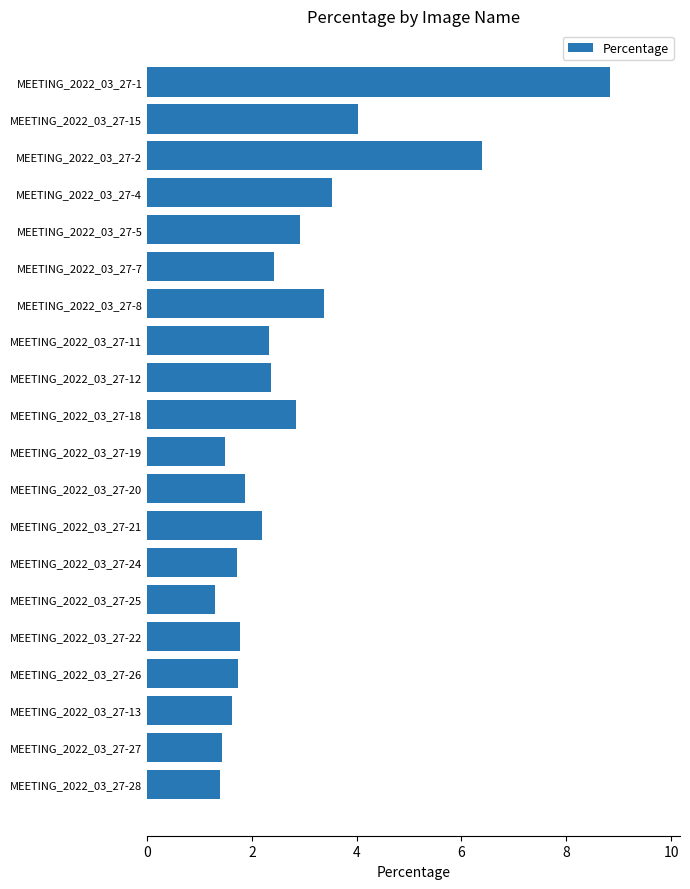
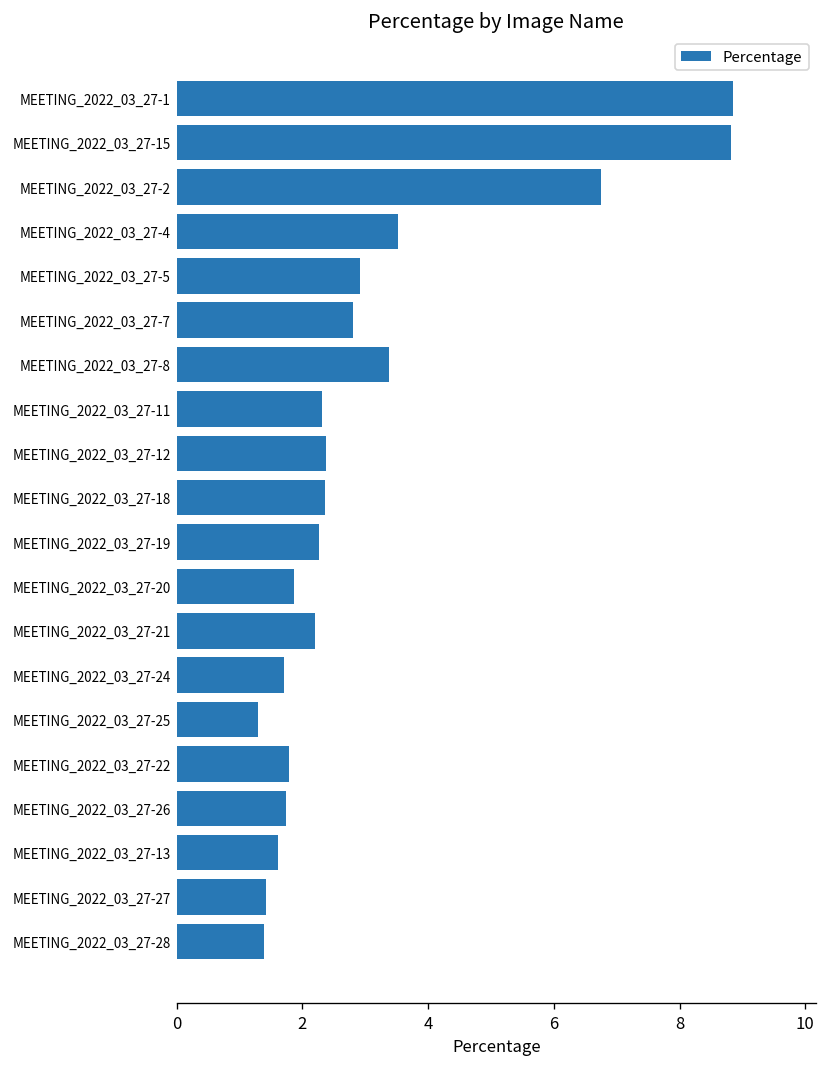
MEETING_2022_03_27-15: 4.0 -> 8.8
MEETING_2022_03_27-2: 6.4 -> 6.8
MEETING_2022_03_27-7: 2.4 -> 2.8
MEETING_2022_03_27-18: 2.8 -> 2.4
MEETING_2022_03_27-19: 1.5 -> 2.3
